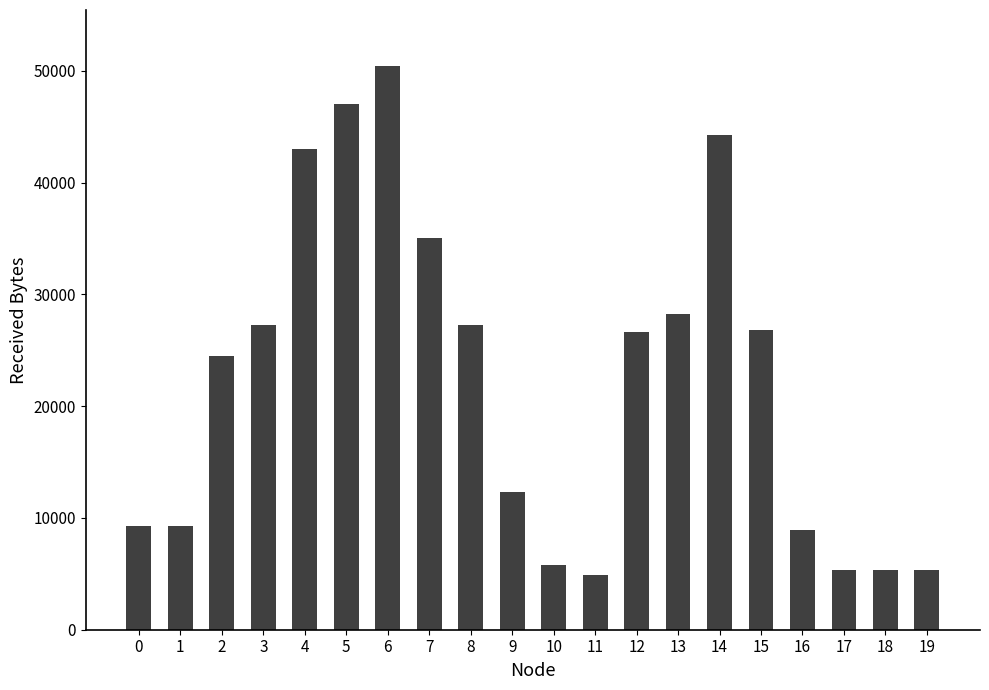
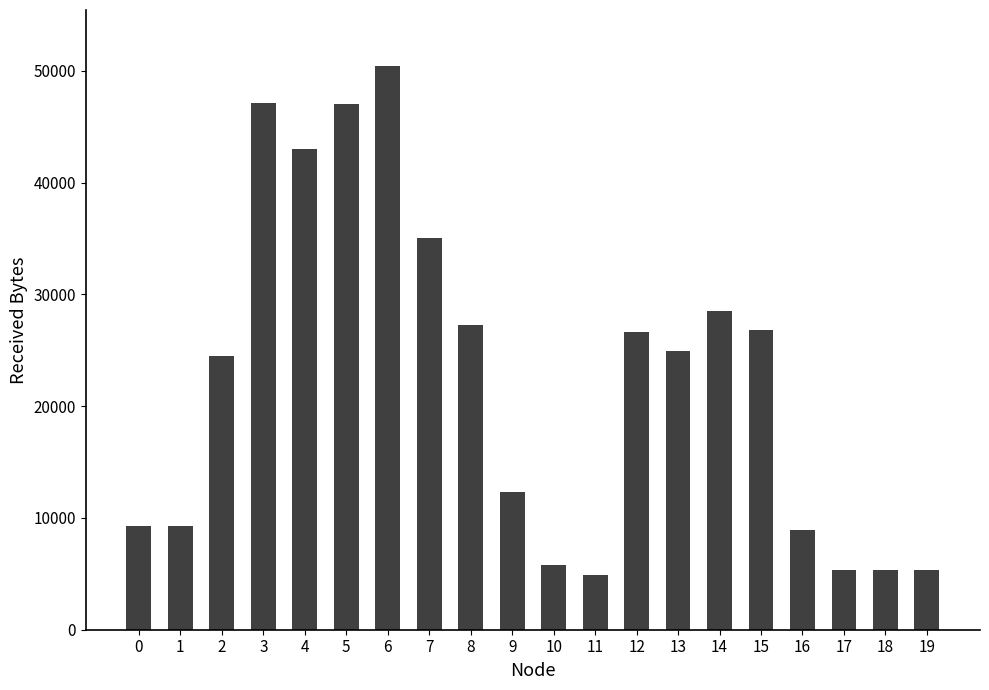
3: 27300 -> 47100
13: 28200 -> 25000
14: 44300 -> 28500
